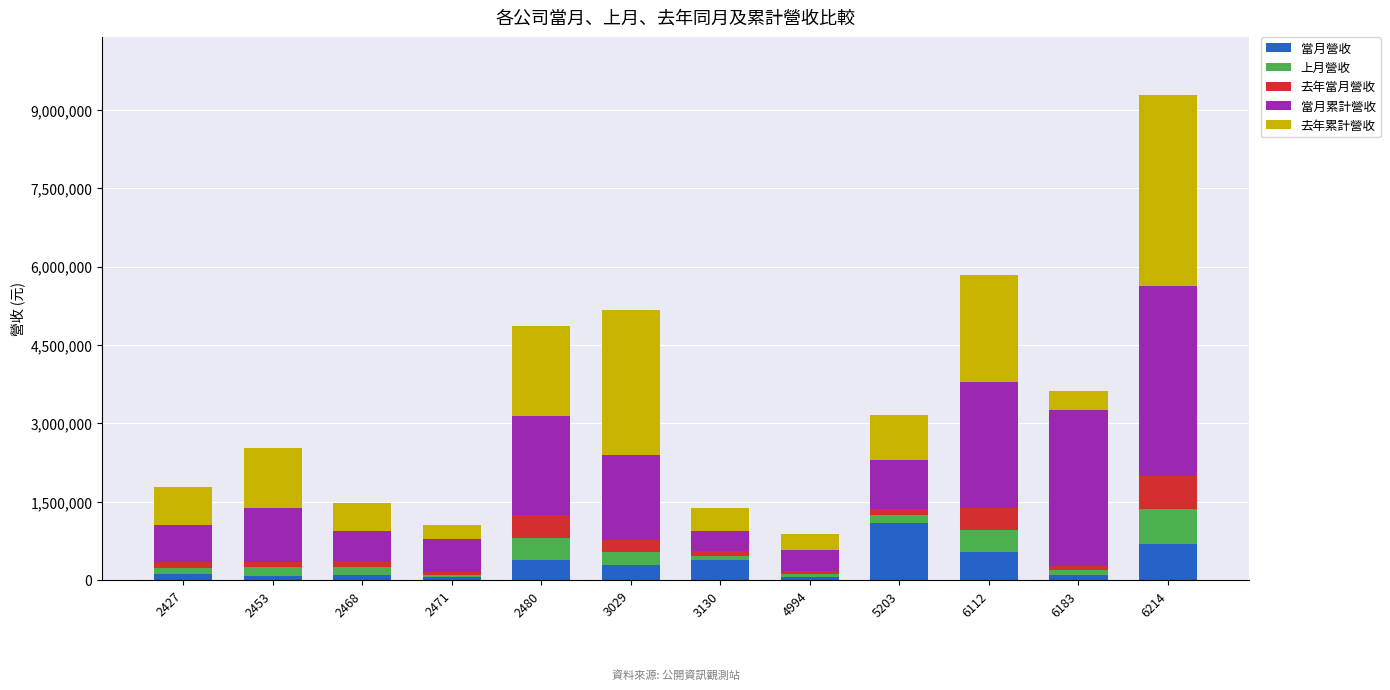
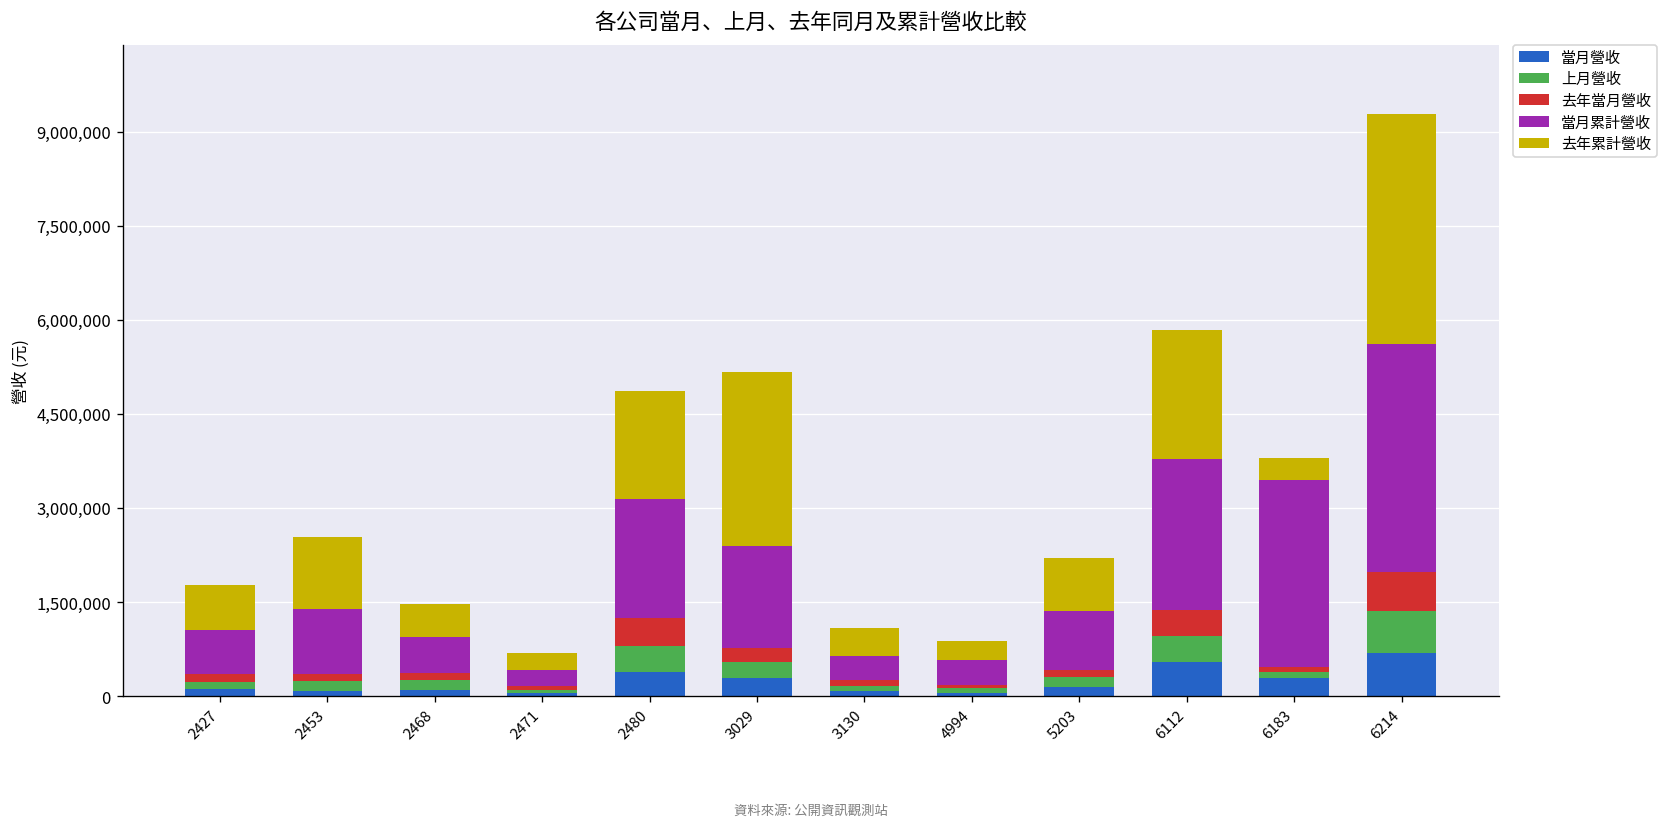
當月累計營收, 2471: 600,000 -> 300,000
當月營收, 3130: 400,000 -> 100,000
當月營收, 5203: 1,100,000 -> 100,000
當月營收, 6183: 100,000 -> 300,000
